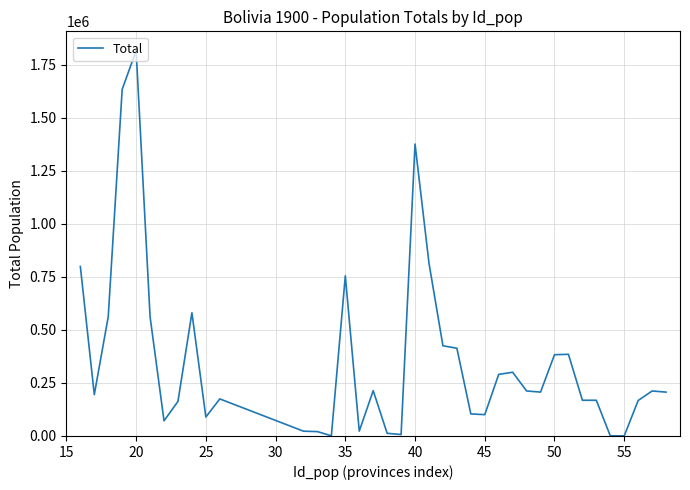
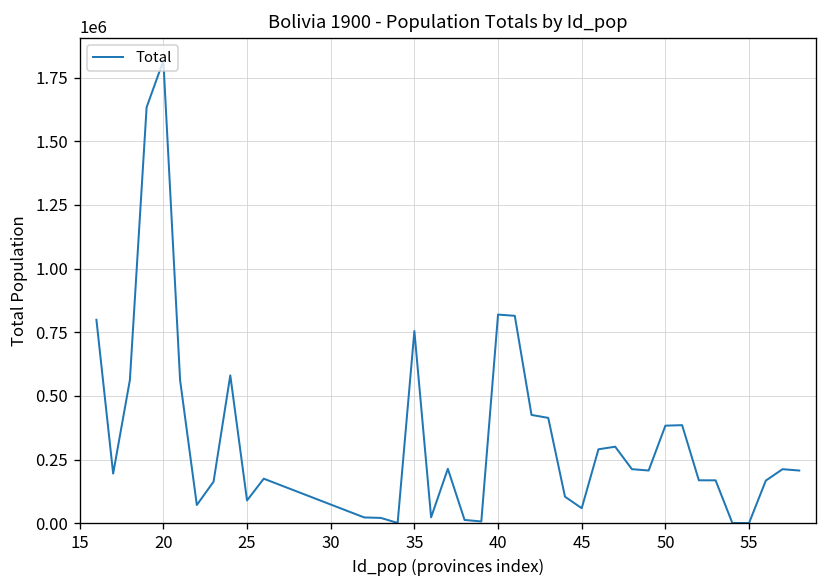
40: 1380000 -> 820000
45: 100000 -> 60000
